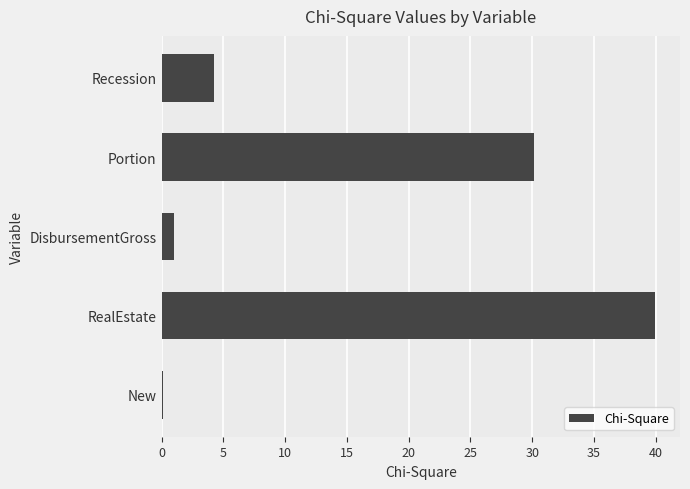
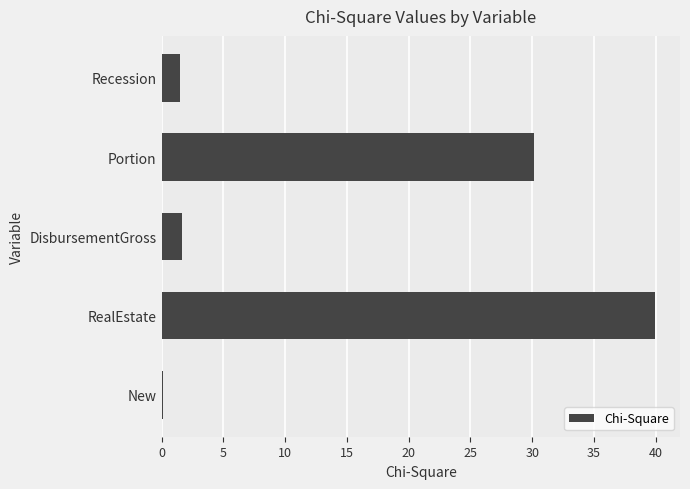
Recession: 4.3 -> 1.5
DisbursementGross: 1.0 -> 1.7
